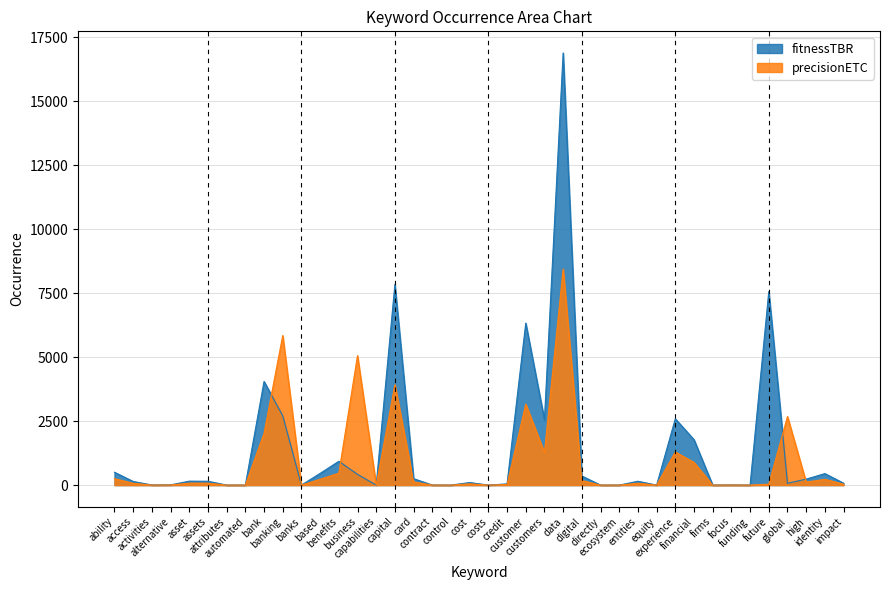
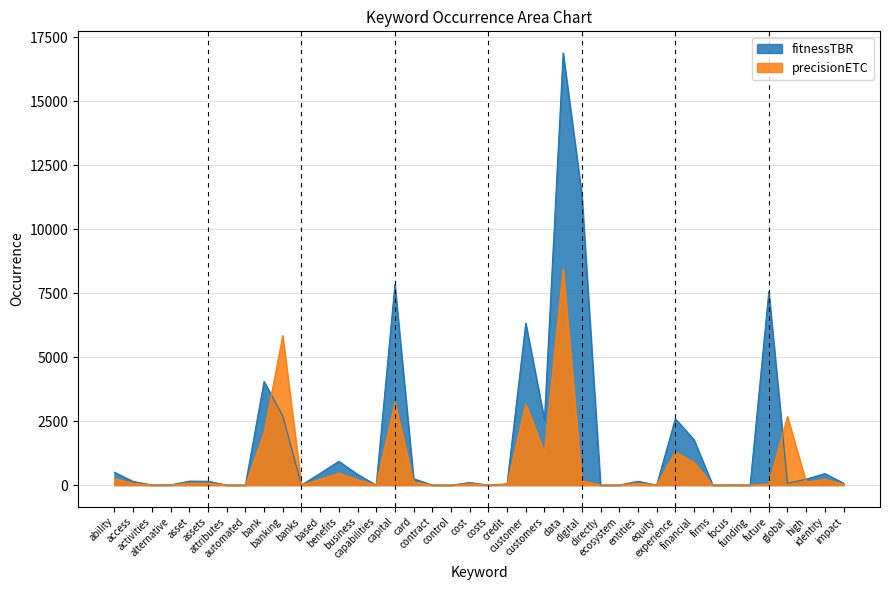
precisionETC, business: 5100 -> 200
precisionETC, capital: 3900 -> 3200
fitnessTBR, digital: 400 -> 11300
